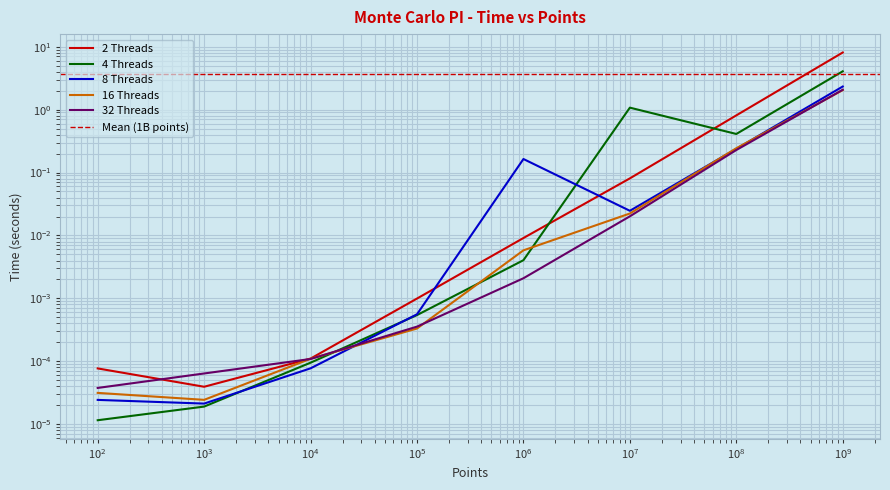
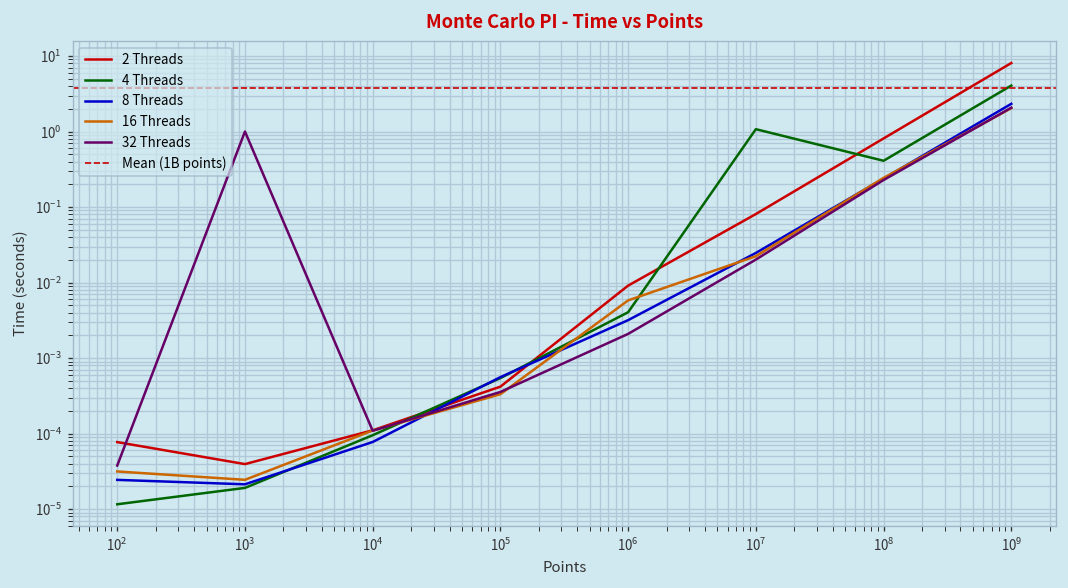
32 Threads, 10^3: 0 -> 1
2 Threads, 10^5: 0.0010 -> 0.0004
8 Threads, 10^6: 0.16 -> 0.003
